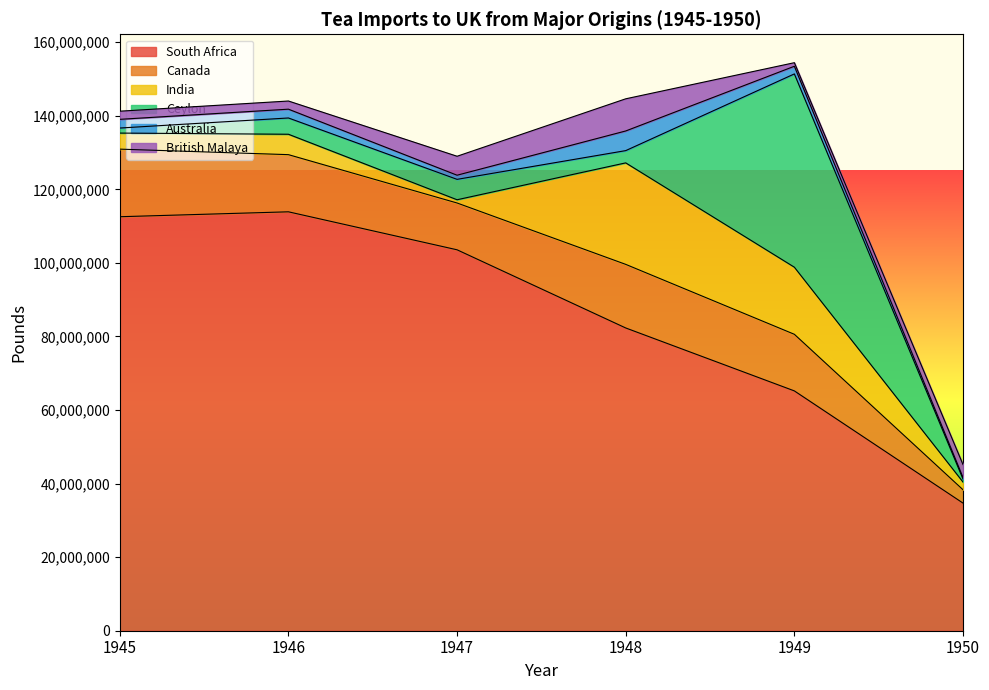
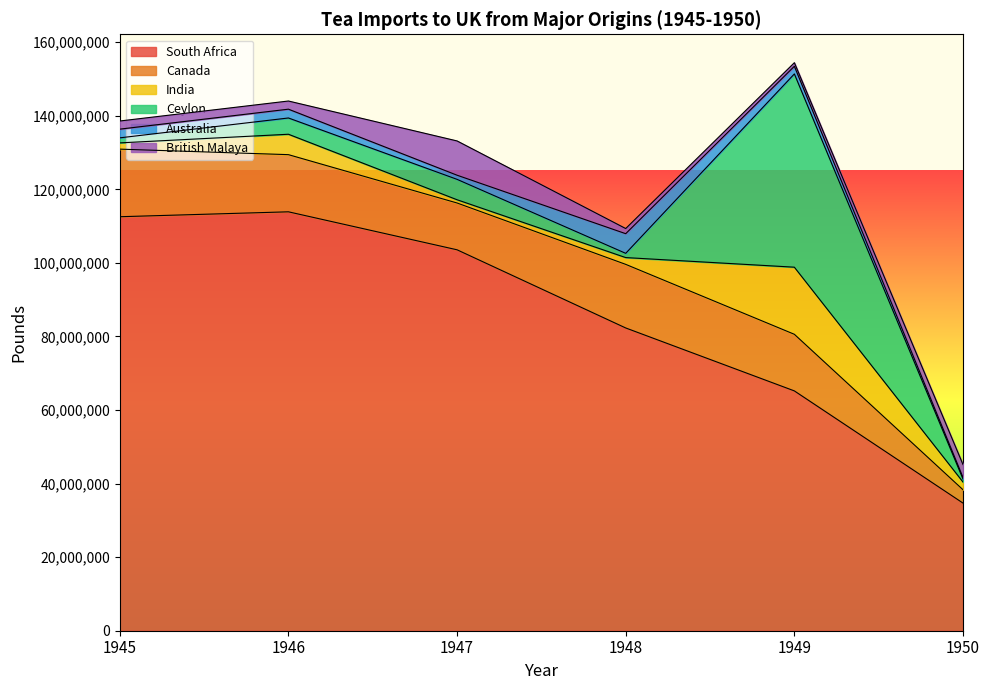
India, 1945: 4,000,000 -> 2,000,000
British Malaya, 1947: 5,000,000 -> 9,000,000
India, 1948: 28,000,000 -> 2,000,000
Ceylon, 1948: 3,000,000 -> 1,000,000
British Malaya, 1948: 9,000,000 -> 1,000,000
